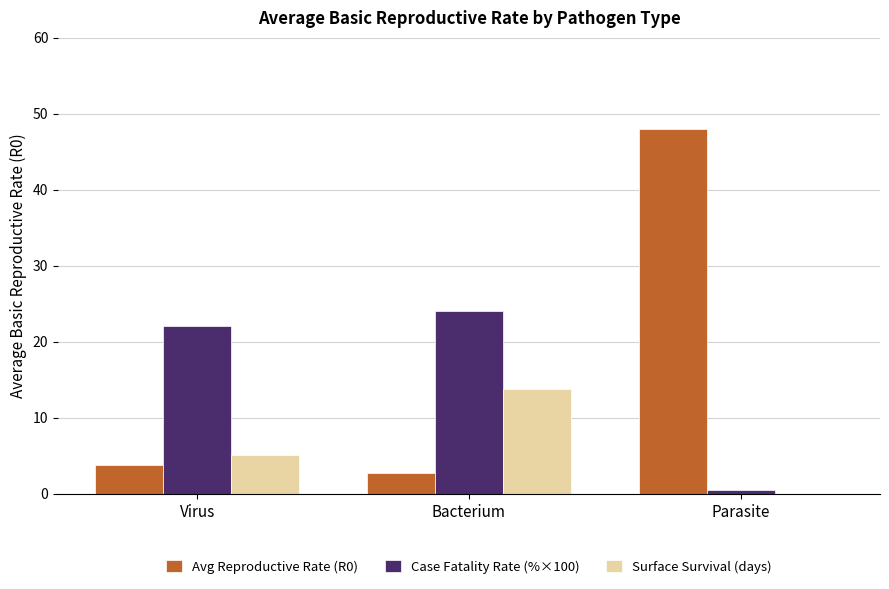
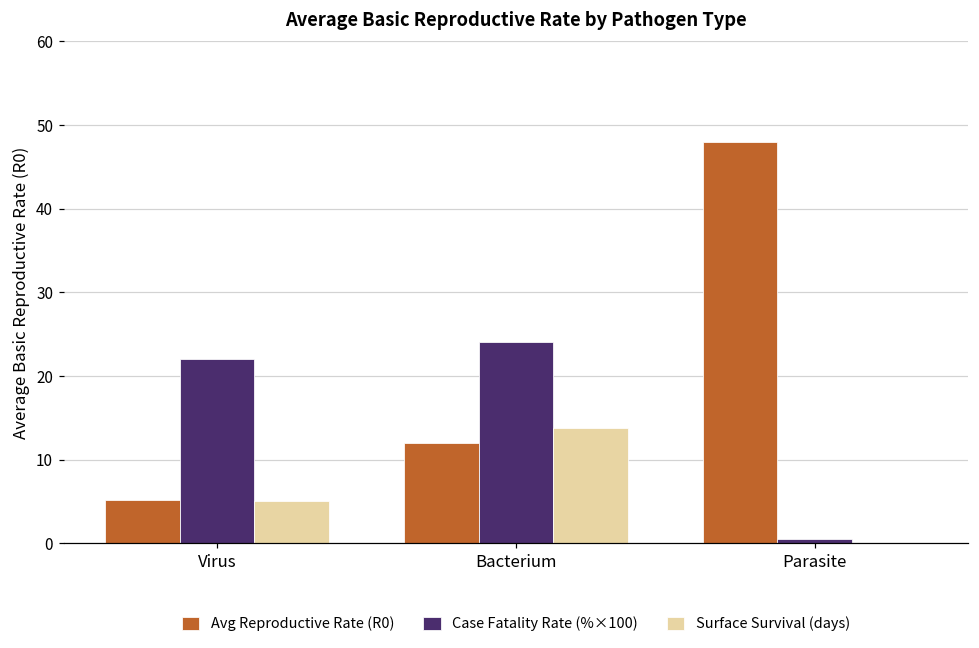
Avg Reproductive Rate (R0), Virus: 4 -> 5
Avg Reproductive Rate (R0), Bacterium: 3 -> 12
